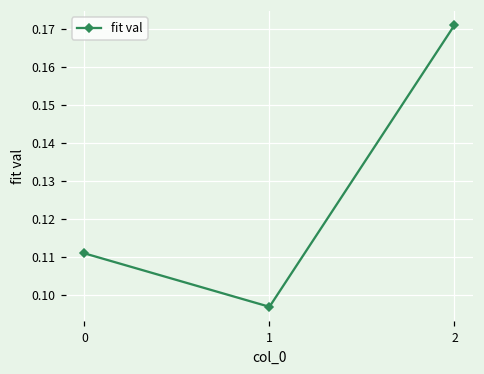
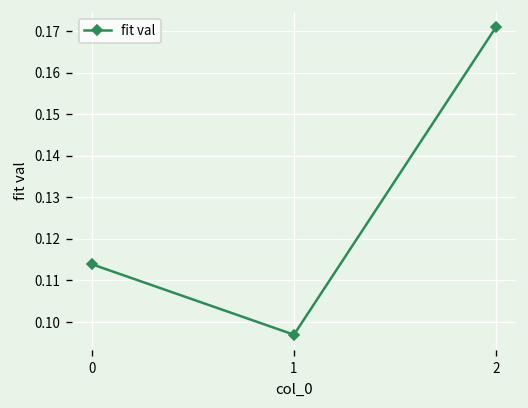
0: 0.111 -> 0.114
